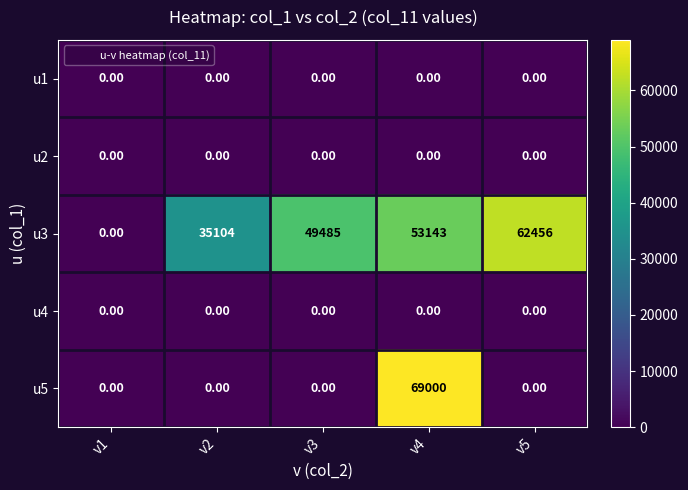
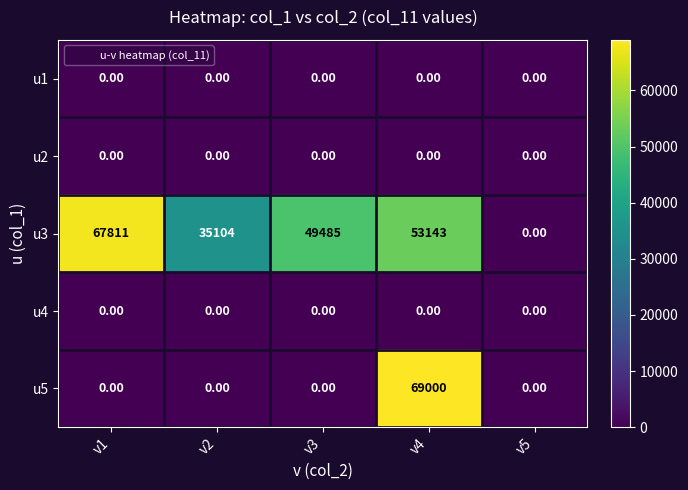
u3, v1: 0.00 -> 67811
u3, v5: 62456 -> 0.00
